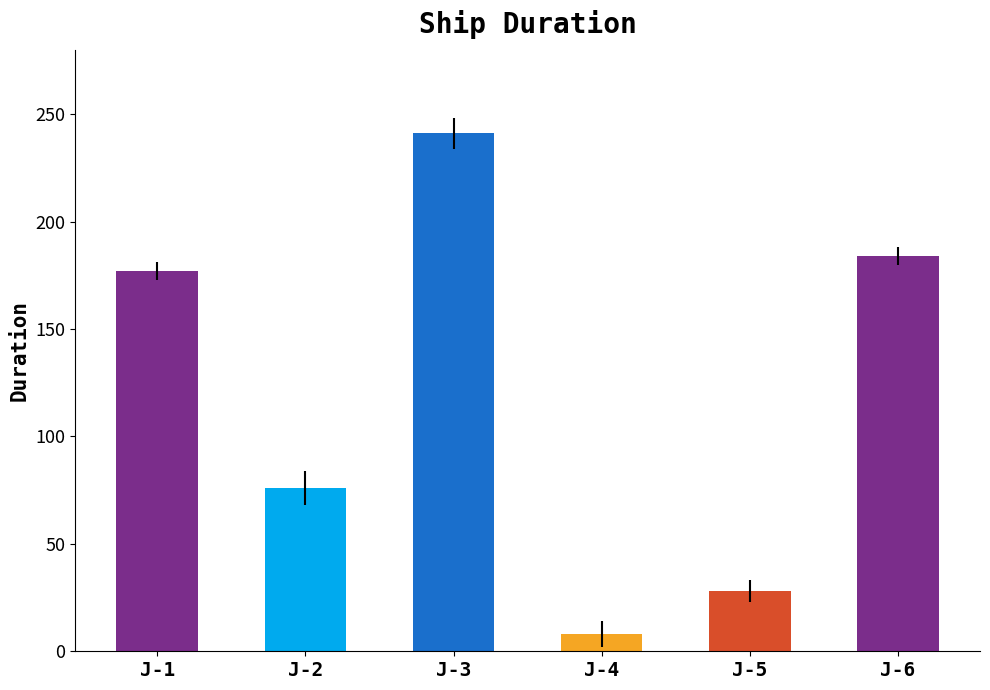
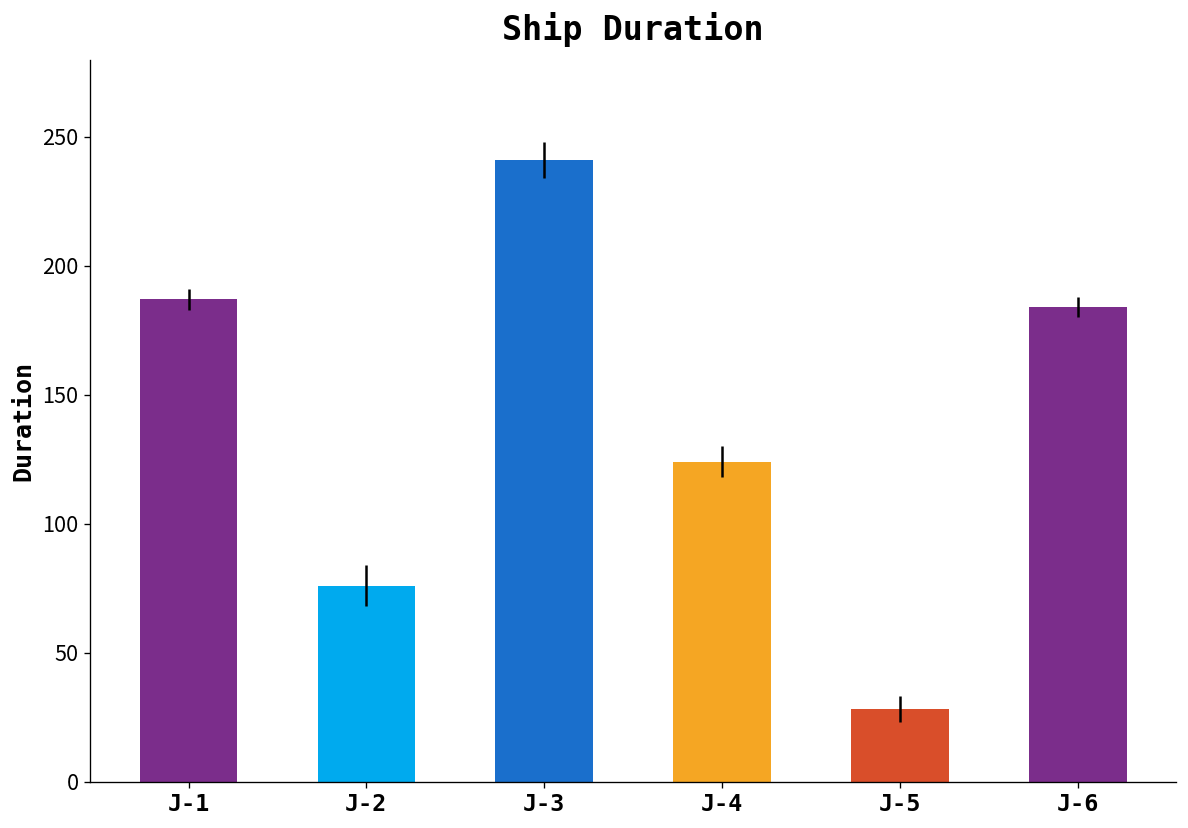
J-1: 177 -> 187
J-4: 8 -> 124
